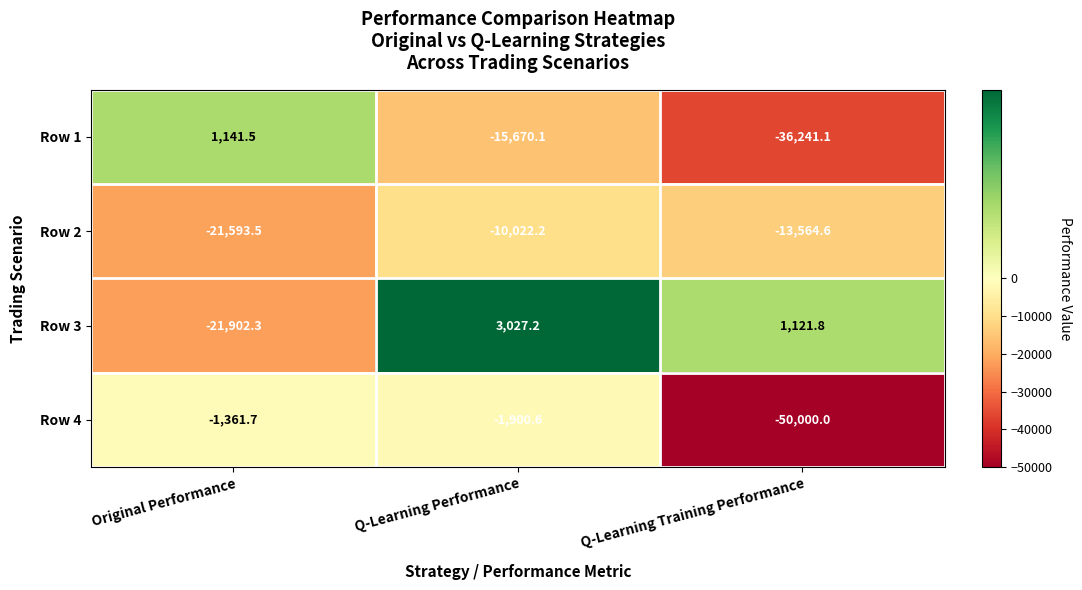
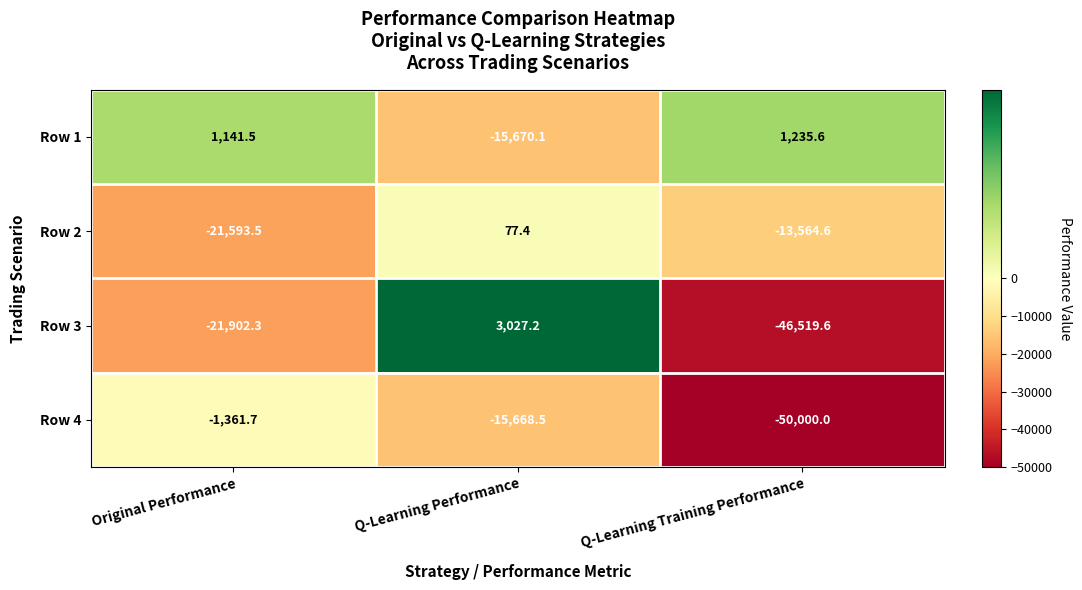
Row 1, Q-Learning Training Performance: -36,241.1 -> 1,235.6
Row 2, Q-Learning Performance: -10,022.2 -> 77.4
Row 3, Q-Learning Training Performance: 1,121.8 -> -46,519.6
Row 4, Q-Learning Performance: -1,900.6 -> -15,668.5
